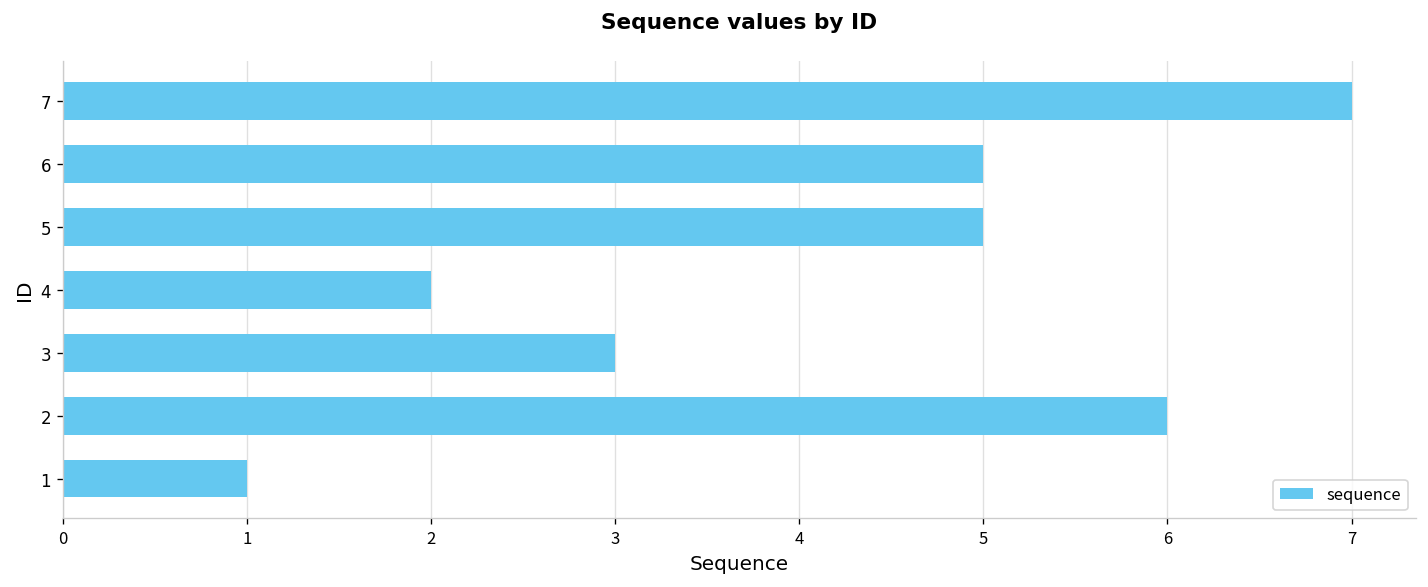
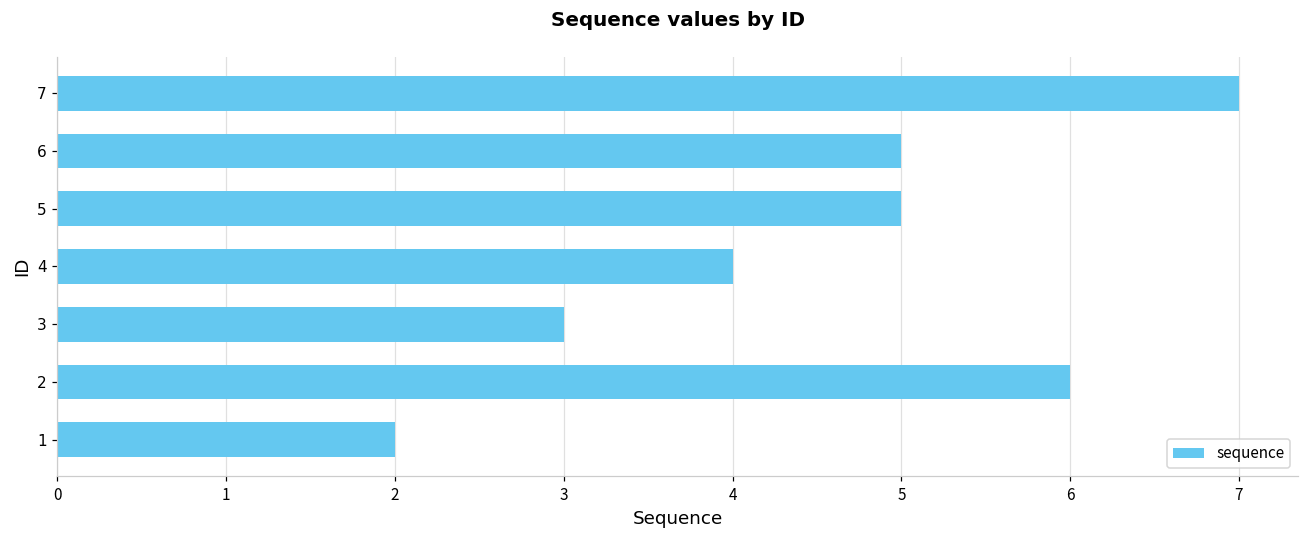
4: 2 -> 4
1: 1 -> 2
